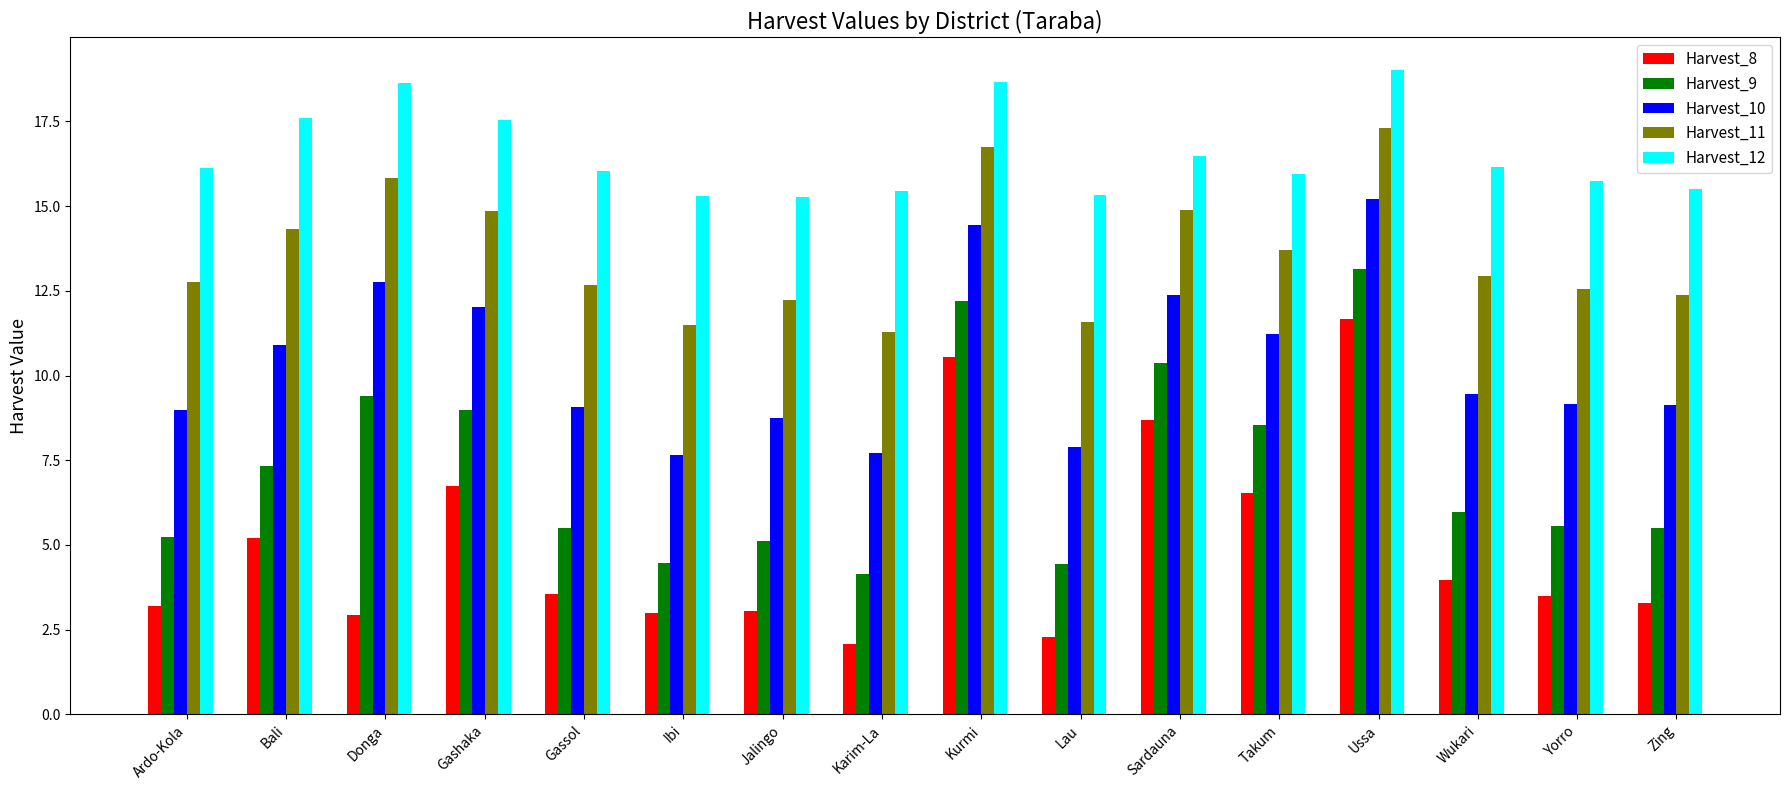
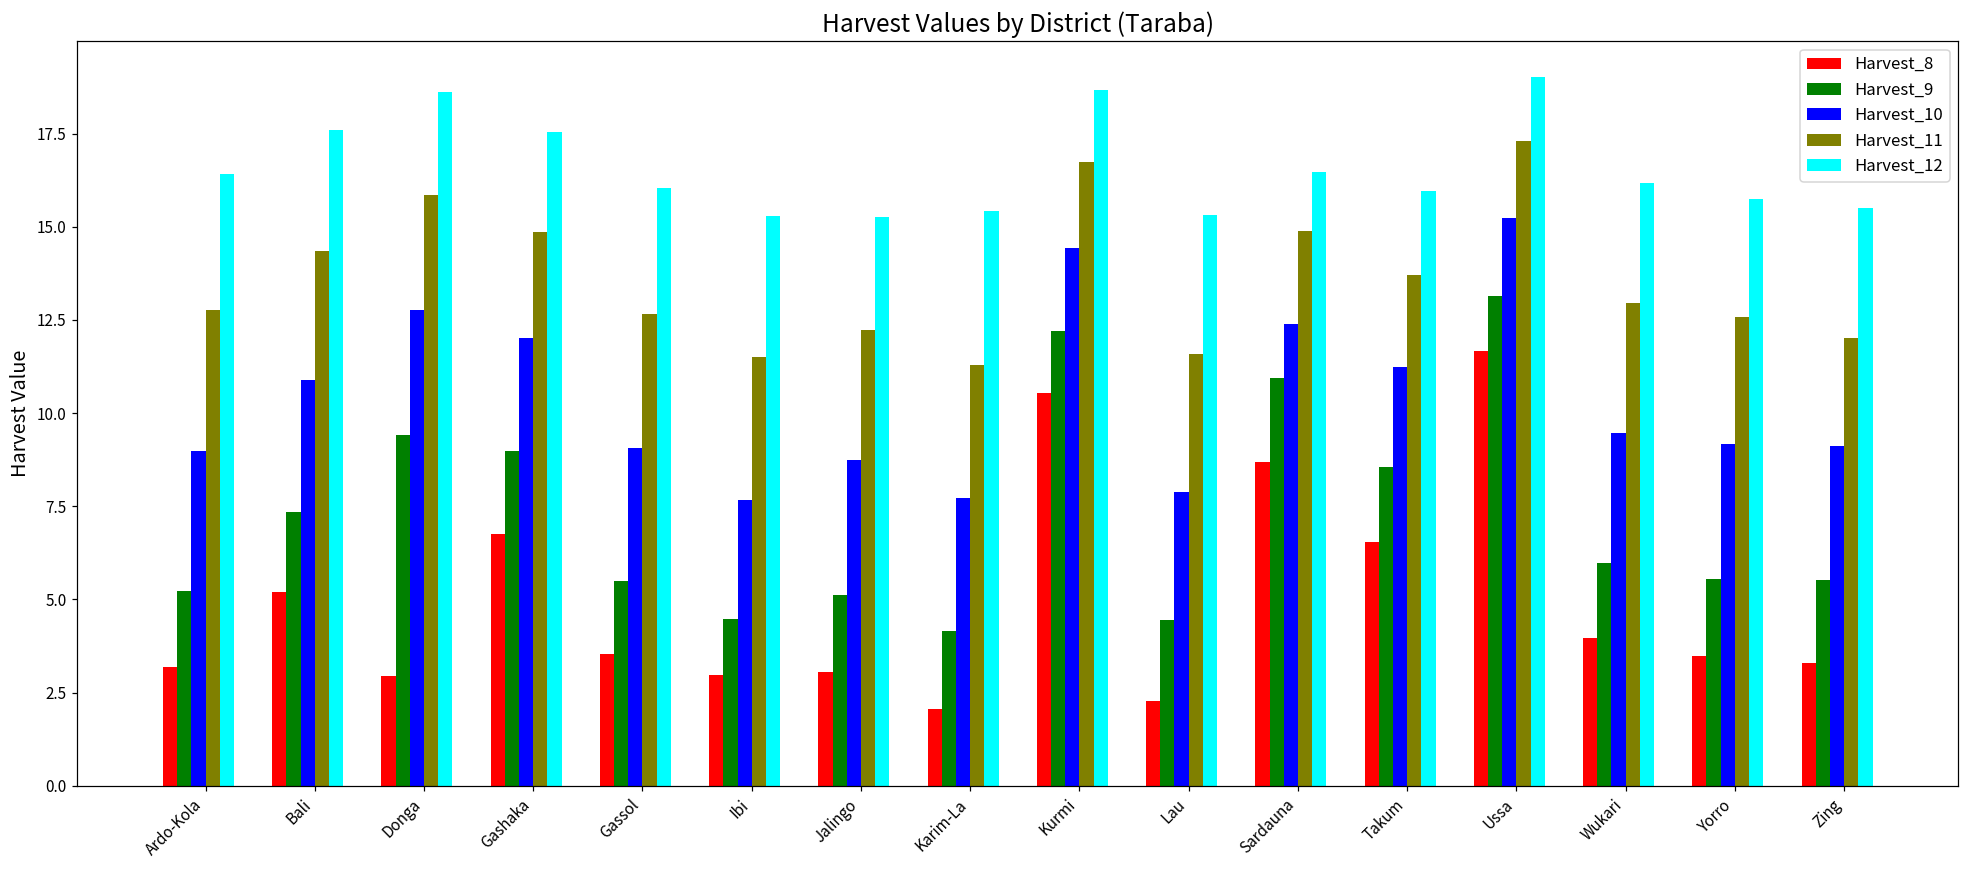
Harvest_12, Ardo-Kola: 16.1 -> 16.4
Harvest_9, Sardauna: 10.4 -> 10.9
Harvest_11, Zing: 12.4 -> 12.0
